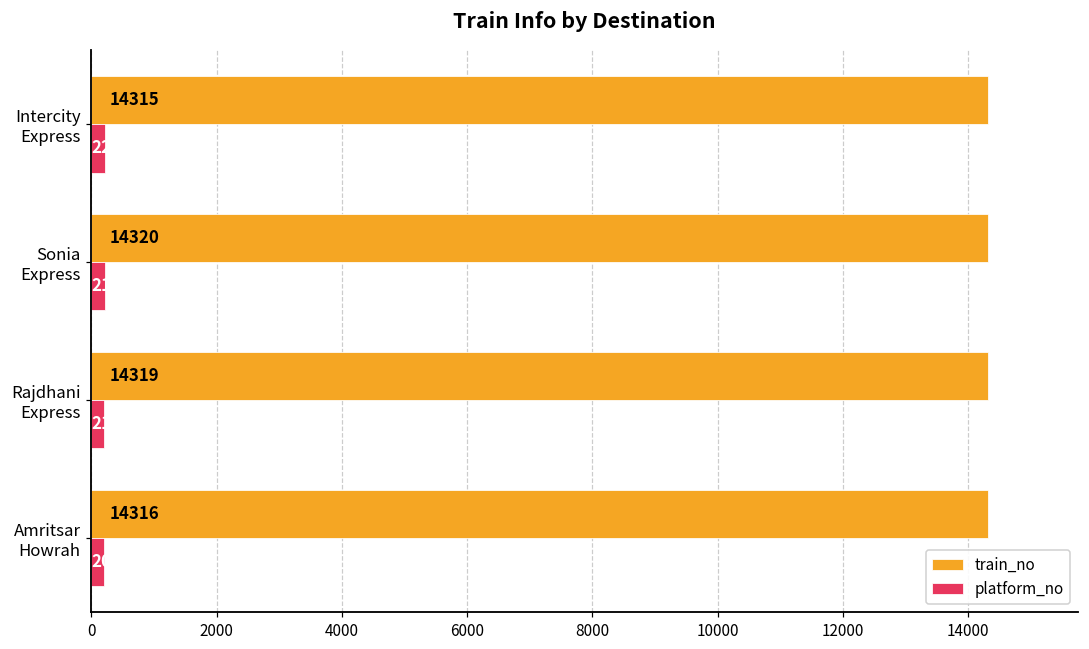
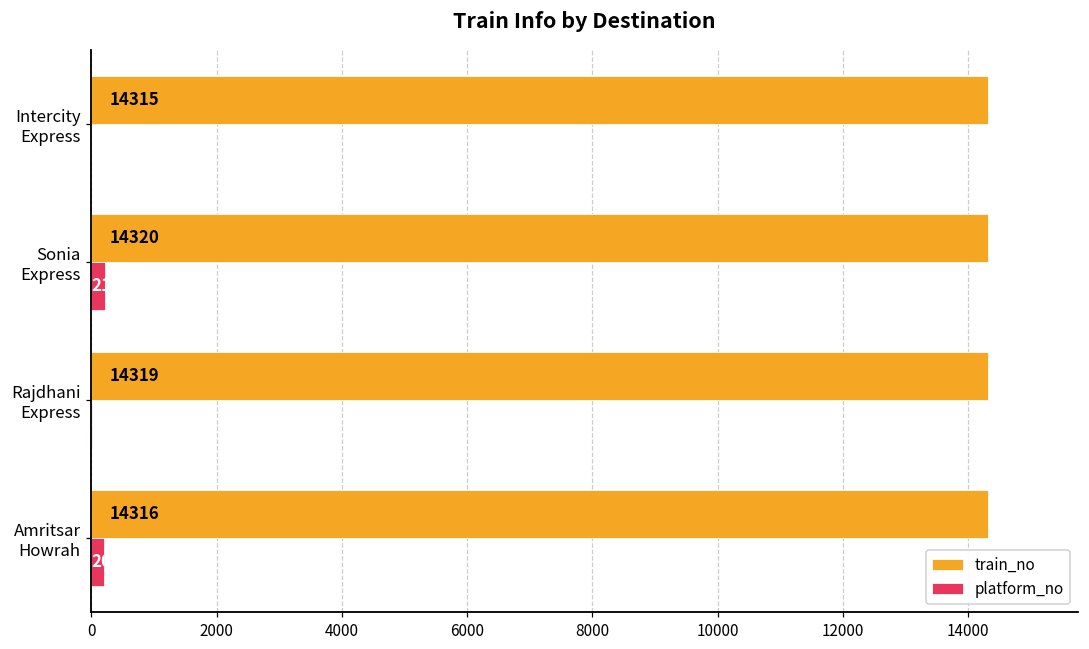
platform_no, Intercity Express: 200 -> 0
platform_no, Rajdhani Express: 200 -> 0
